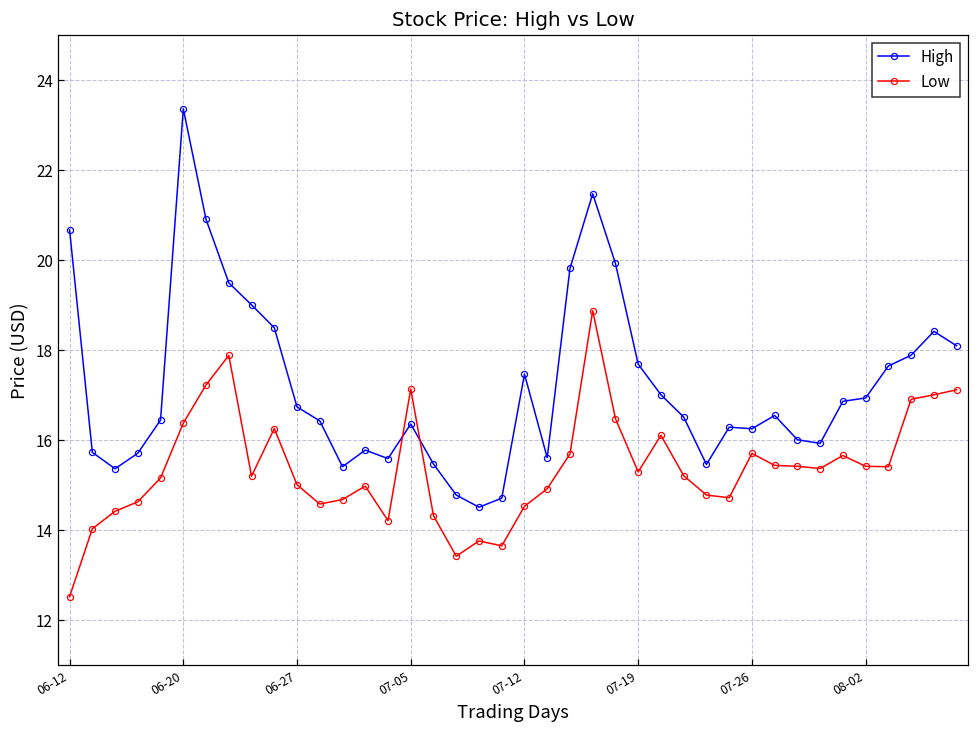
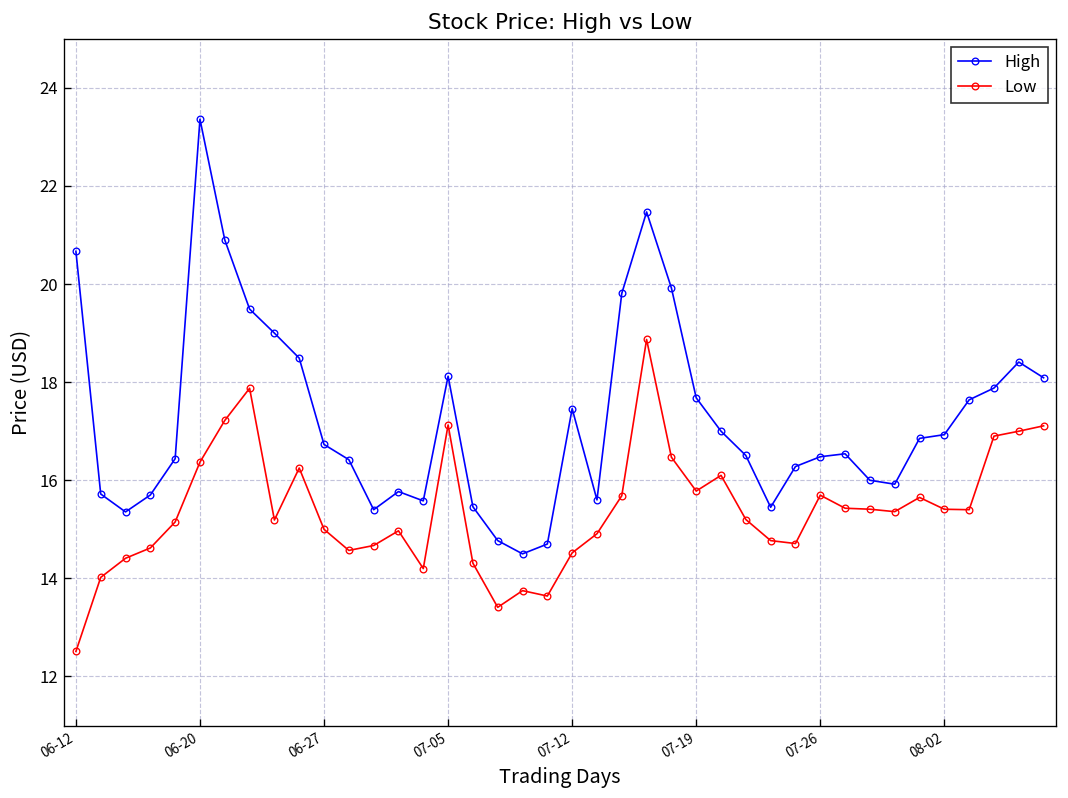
High, 07-05: 16.4 -> 18.1
Low, 07-19: 15.3 -> 15.8
High, 07-26: 16.2 -> 16.5
